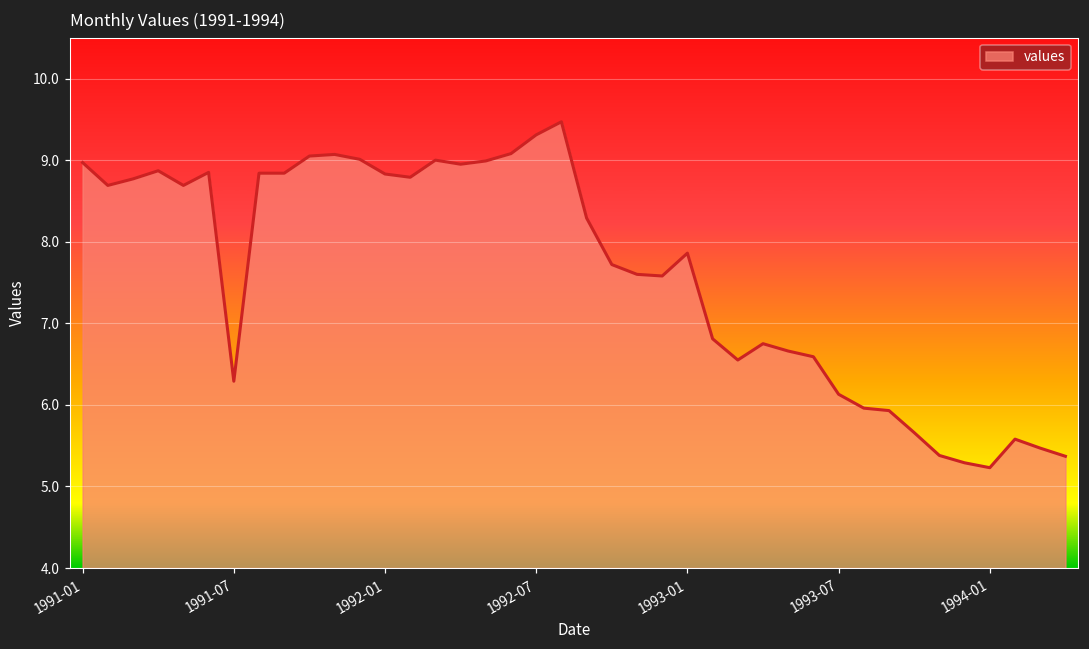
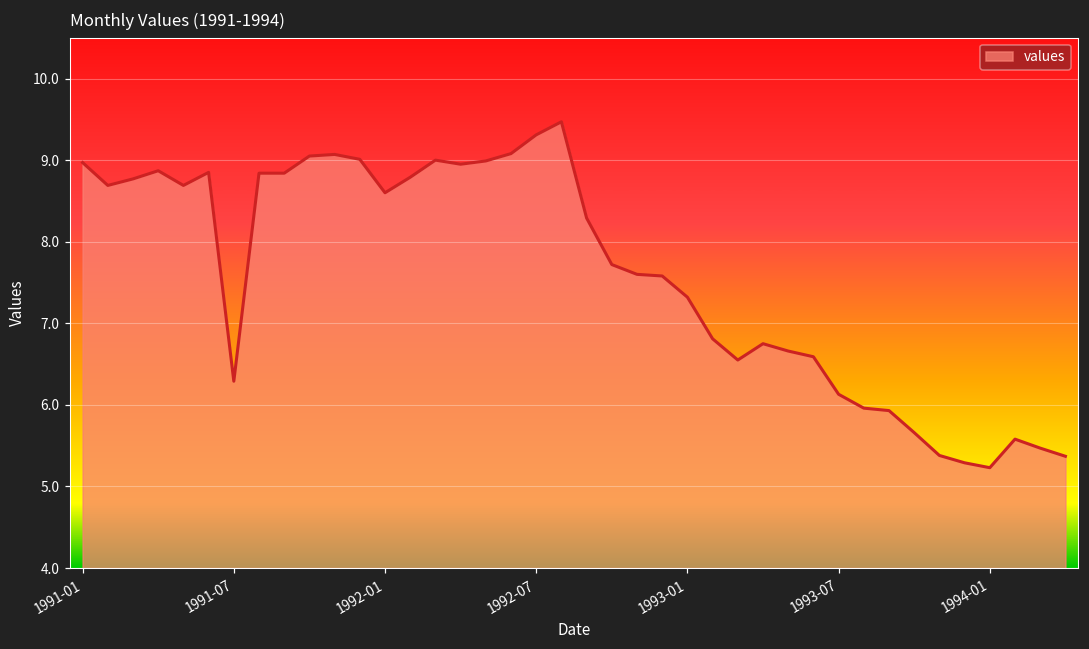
1992-01: 8.8 -> 8.6
1993-01: 7.9 -> 7.3
